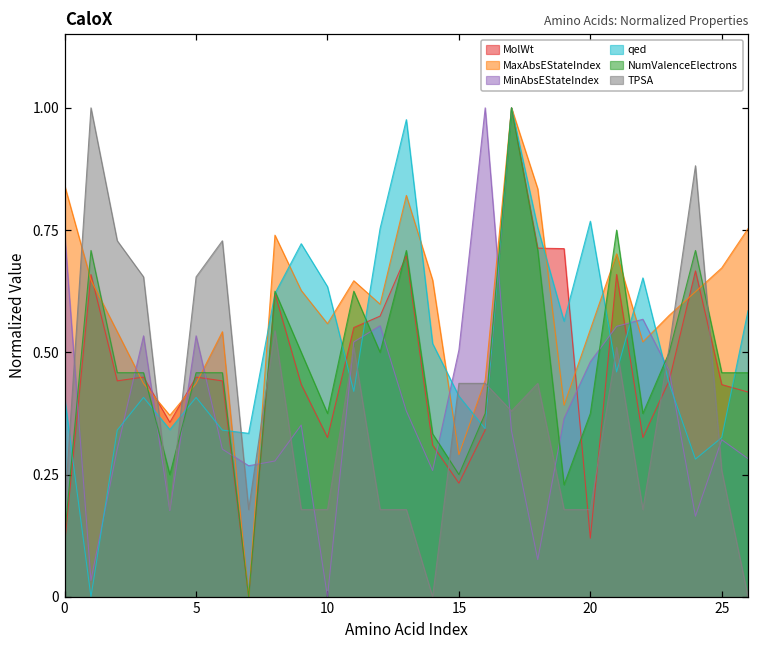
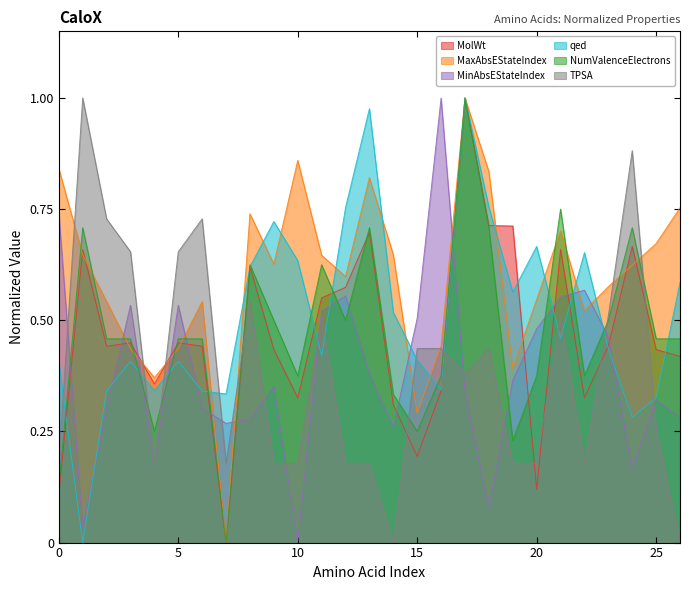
MaxAbsEStateIndex, 10: 0.56 -> 0.86
MolWt, 15: 0.23 -> 0.19
qed, 20: 0.77 -> 0.67
